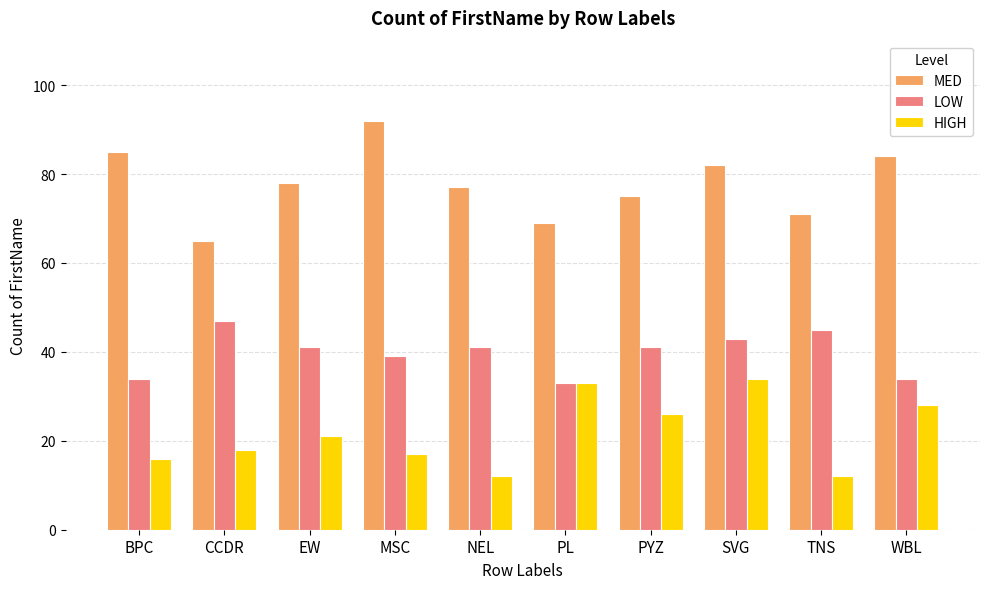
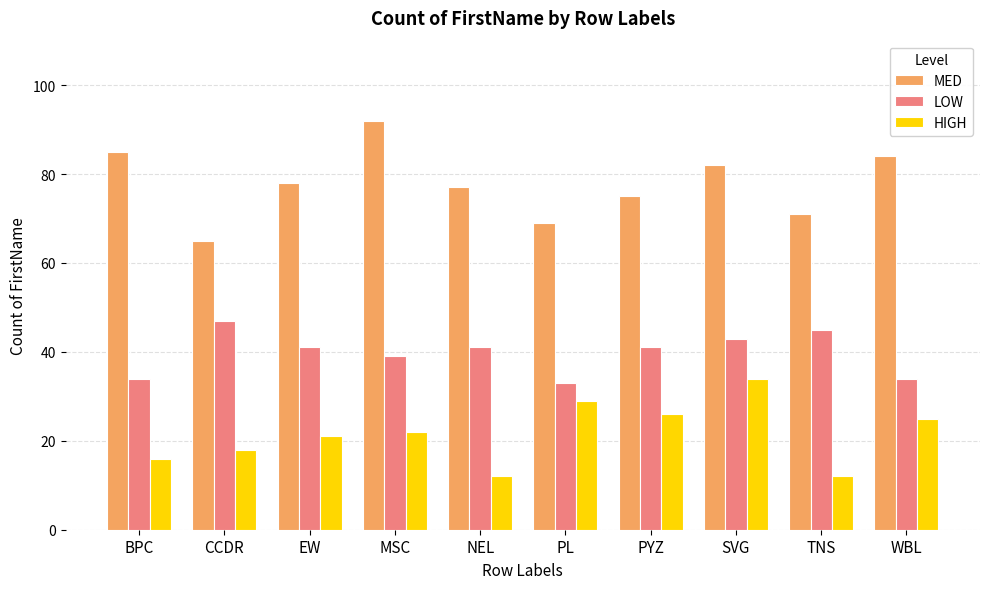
HIGH, MSC: 17 -> 22
HIGH, PL: 33 -> 29
HIGH, WBL: 28 -> 25
